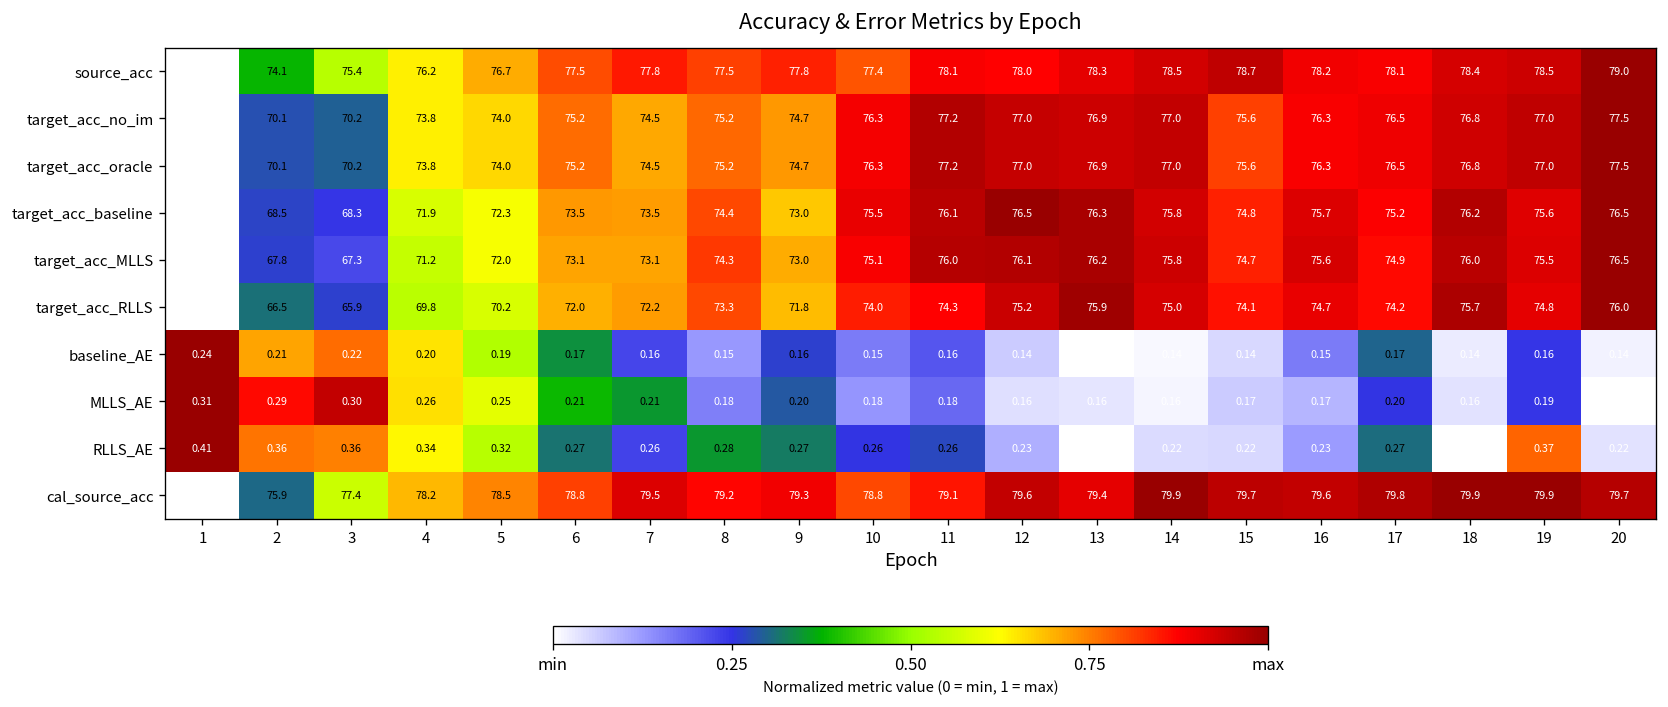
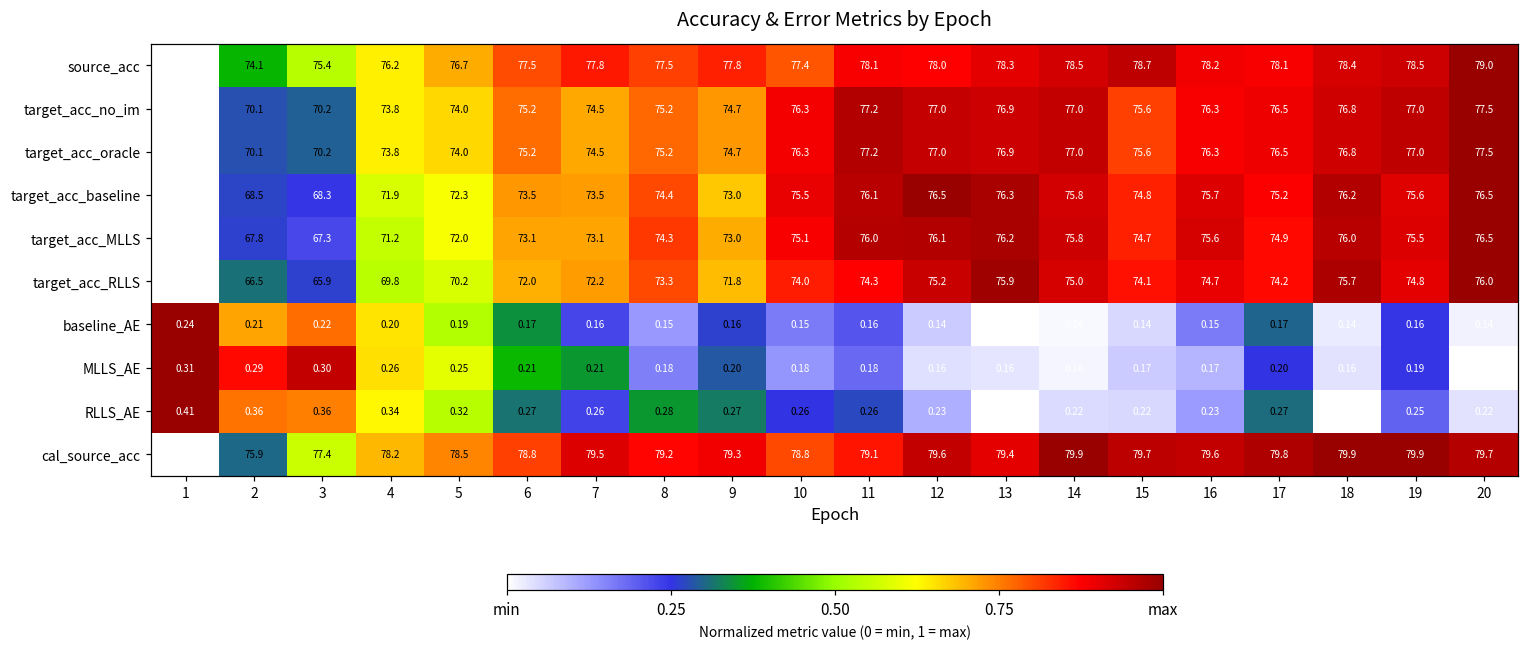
RLLS_AE, 19: 0.37 -> 0.25
